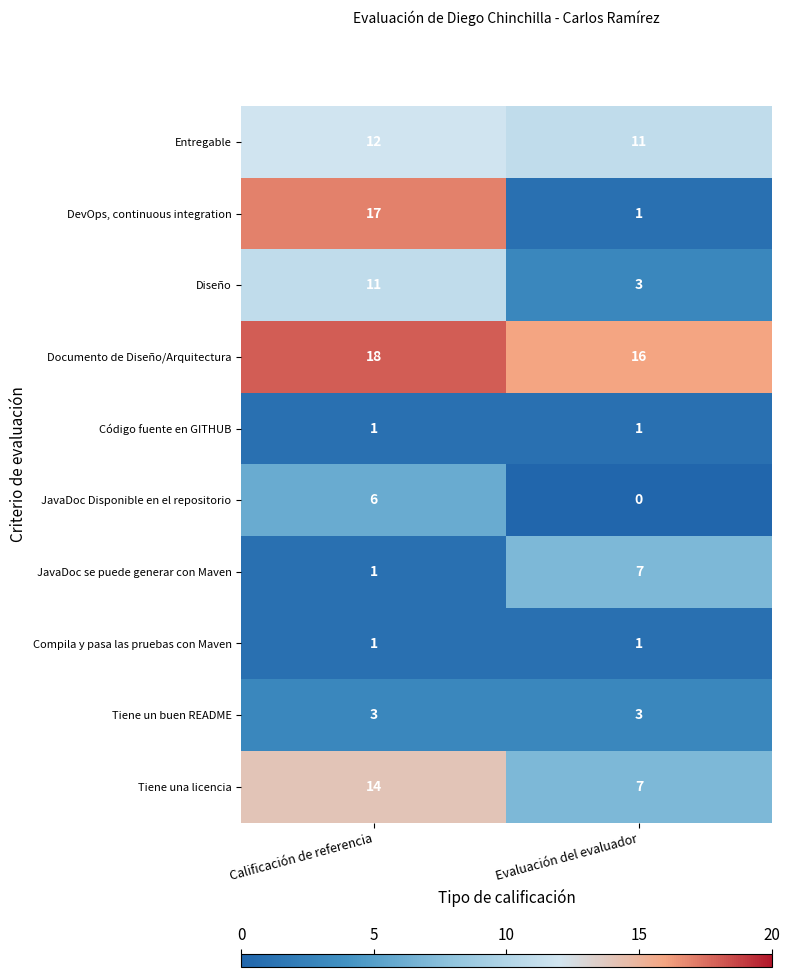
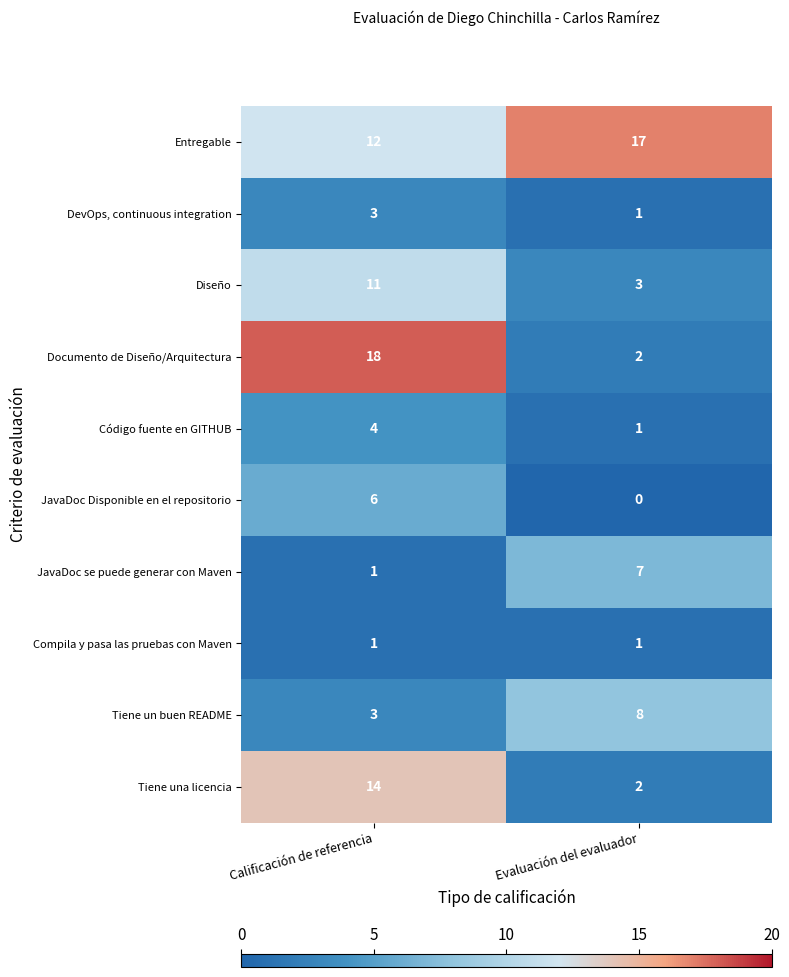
Entregable, Evaluación del evaluador: 11 -> 17
DevOps, continuous integration, Calificación de referencia: 17 -> 3
Documento de Diseño/Arquitectura, Evaluación del evaluador: 16 -> 2
Código fuente en GITHUB, Calificación de referencia: 1 -> 4
Tiene un buen README, Evaluación del evaluador: 3 -> 8
Tiene una licencia, Evaluación del evaluador: 7 -> 2
